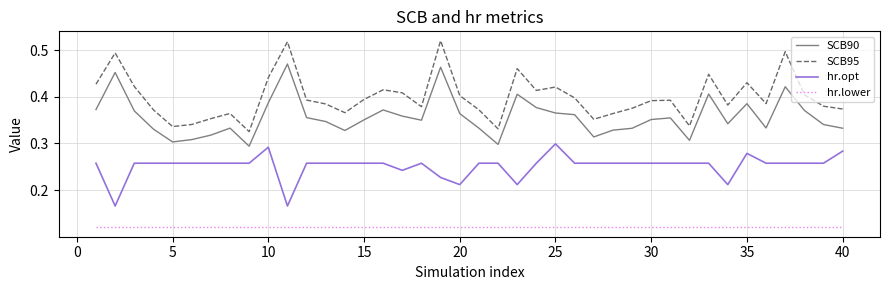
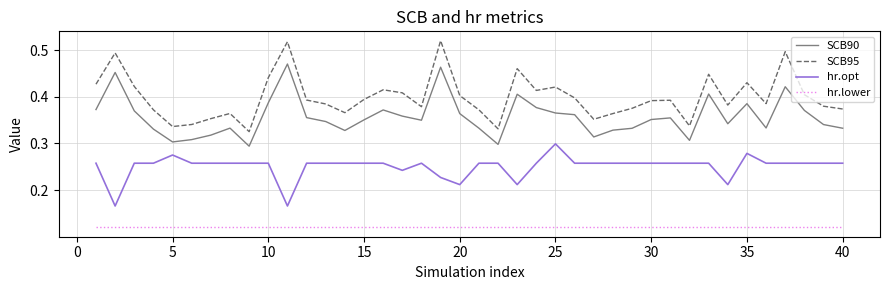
hr.opt, 5: 0.26 -> 0.28
hr.opt, 10: 0.29 -> 0.26
hr.opt, 40: 0.28 -> 0.26
